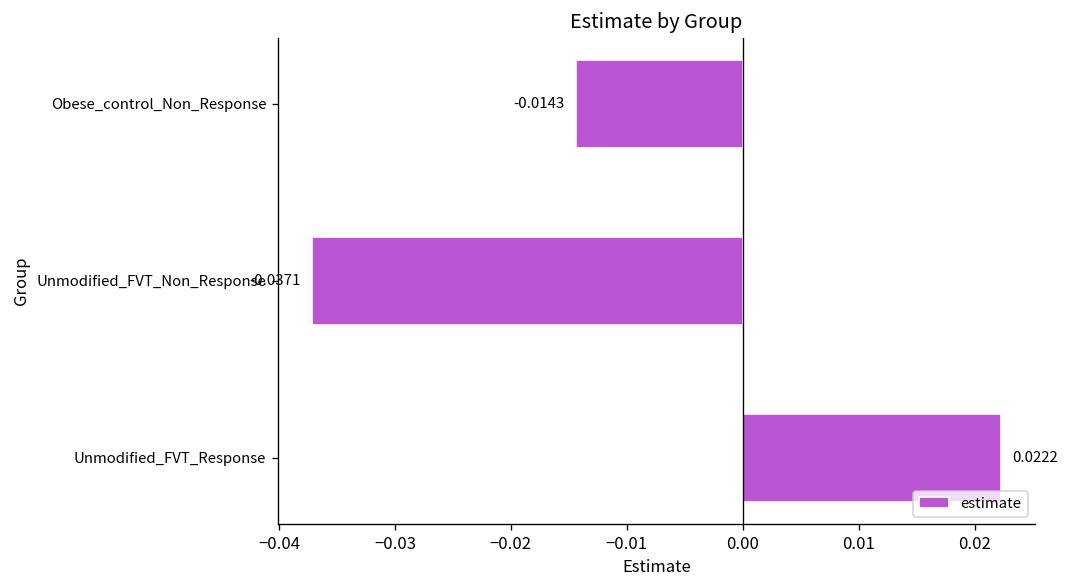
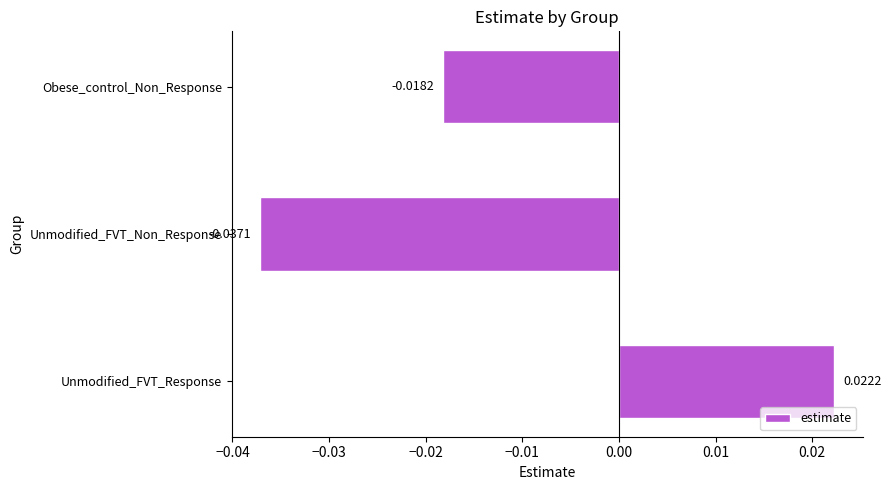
Obese_control_Non_Response: -0.0143 -> -0.0182
